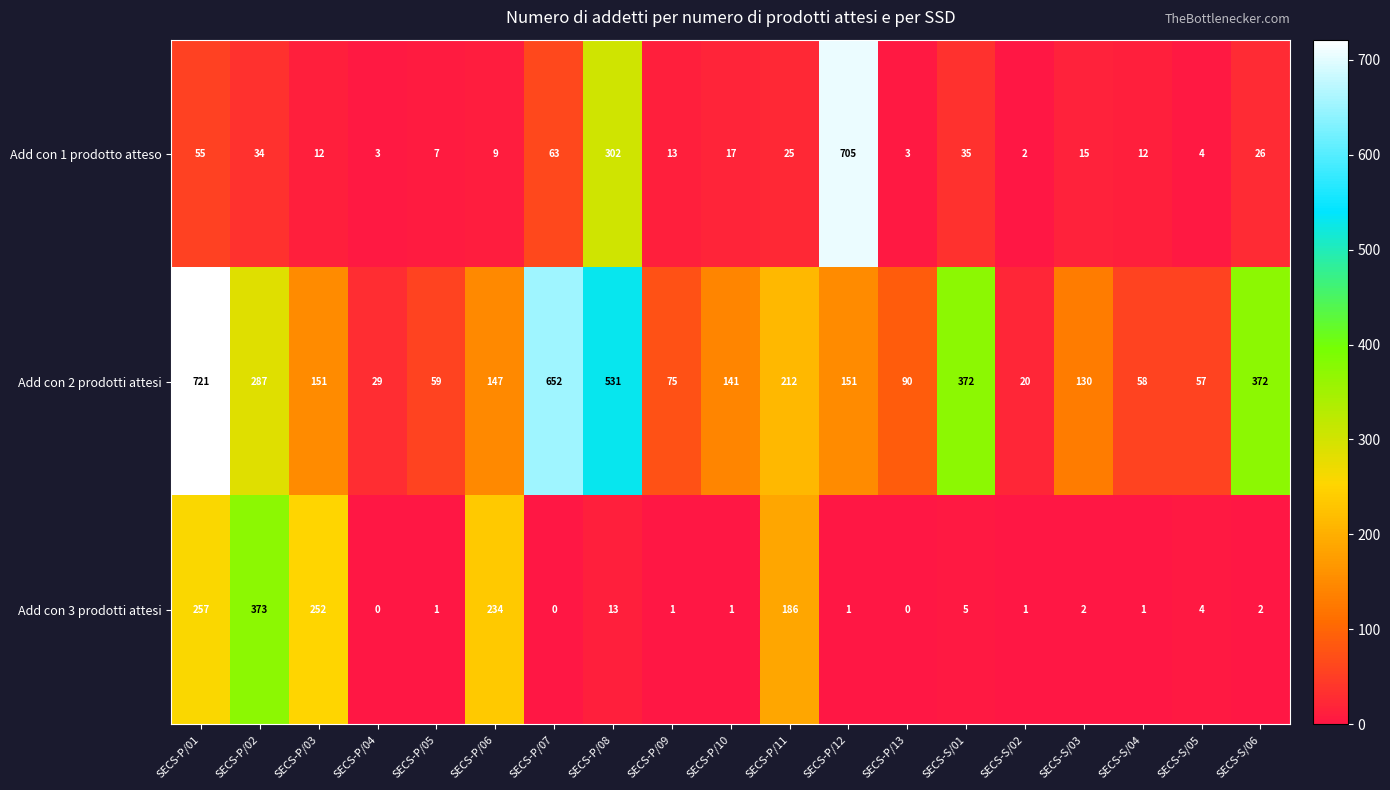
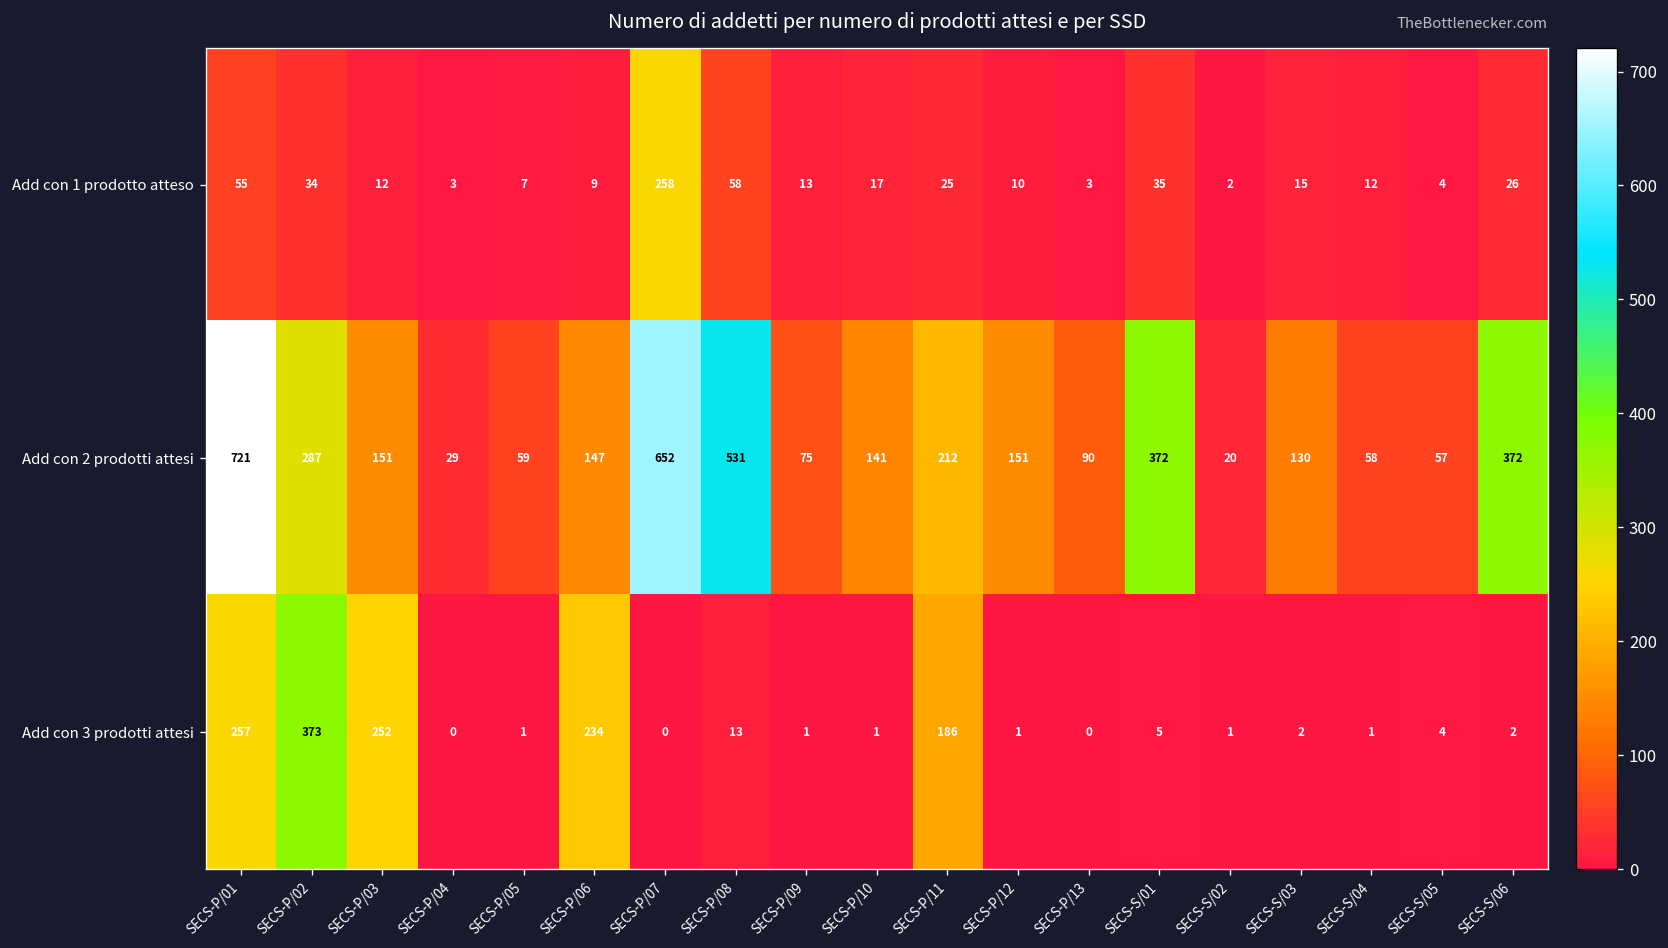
Add con 1 prodotto atteso, SECS-P/07: 63 -> 258
Add con 1 prodotto atteso, SECS-P/08: 302 -> 58
Add con 1 prodotto atteso, SECS-P/12: 705 -> 10
